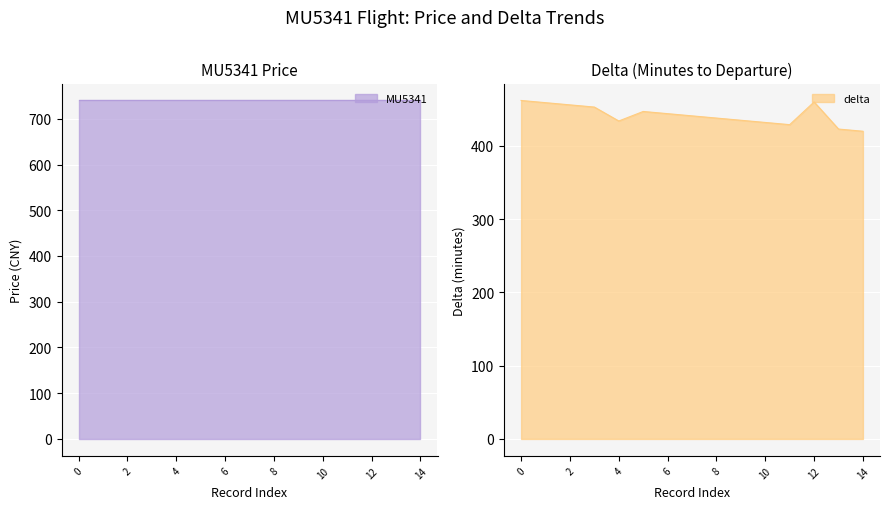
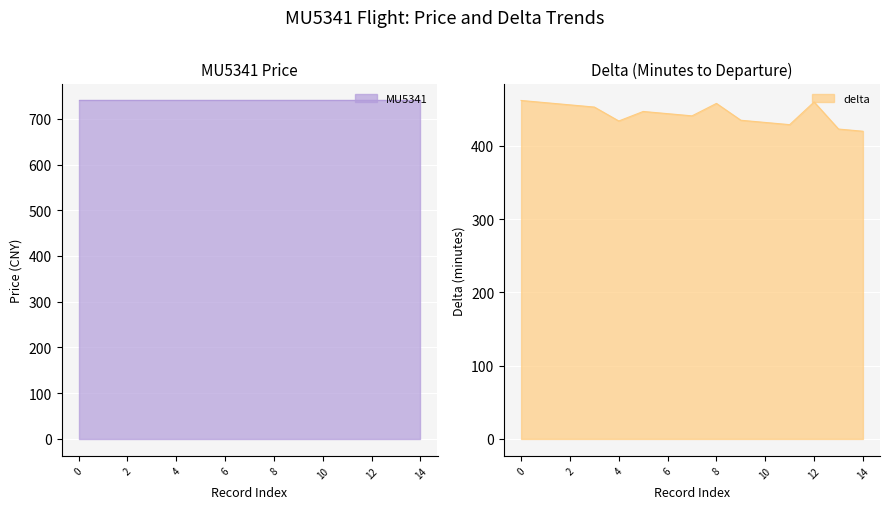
Delta (Minutes to Departure), 8: 440 -> 460
